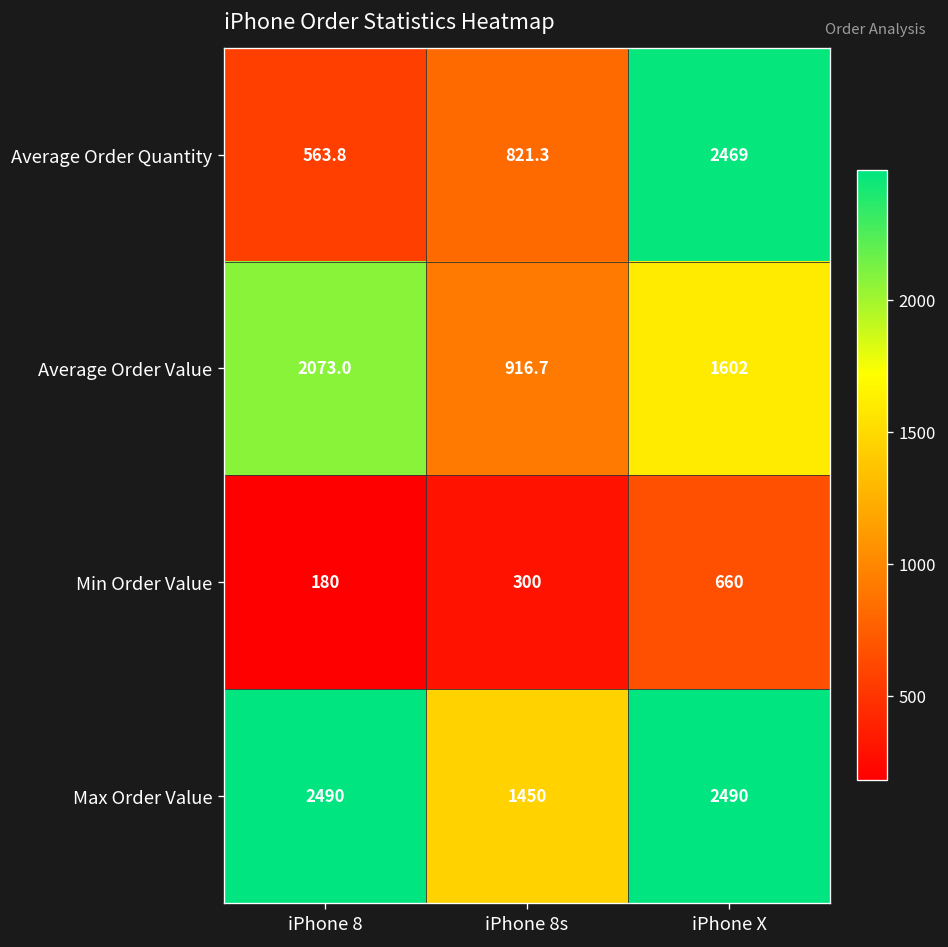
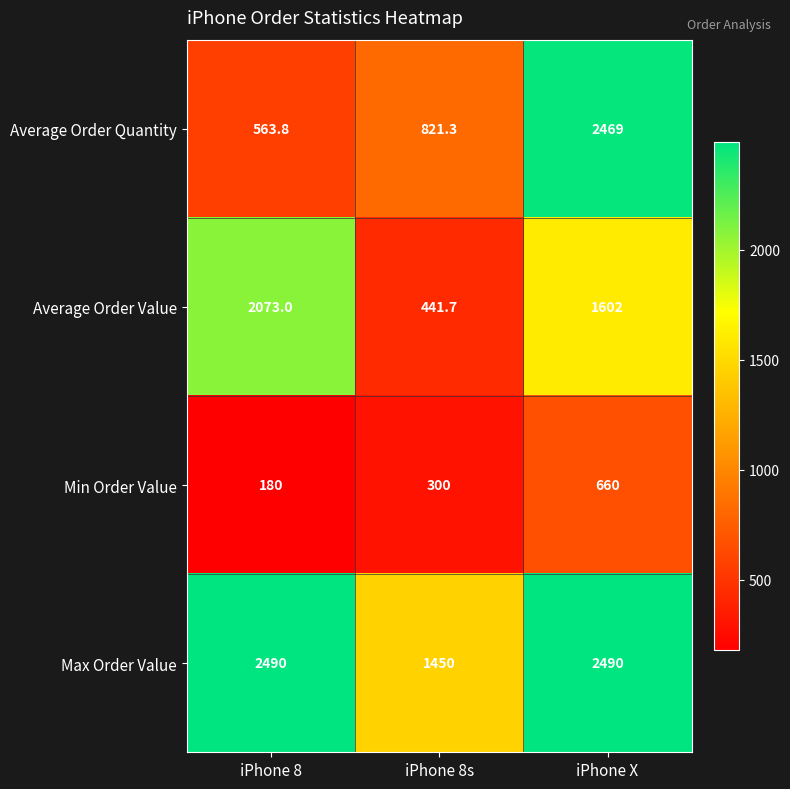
Average Order Value, iPhone 8s: 916.7 -> 441.7
